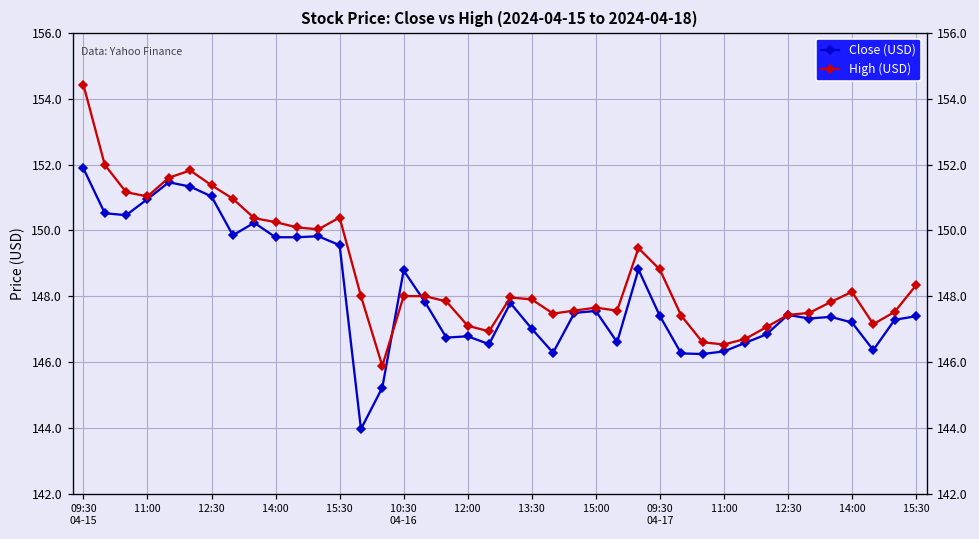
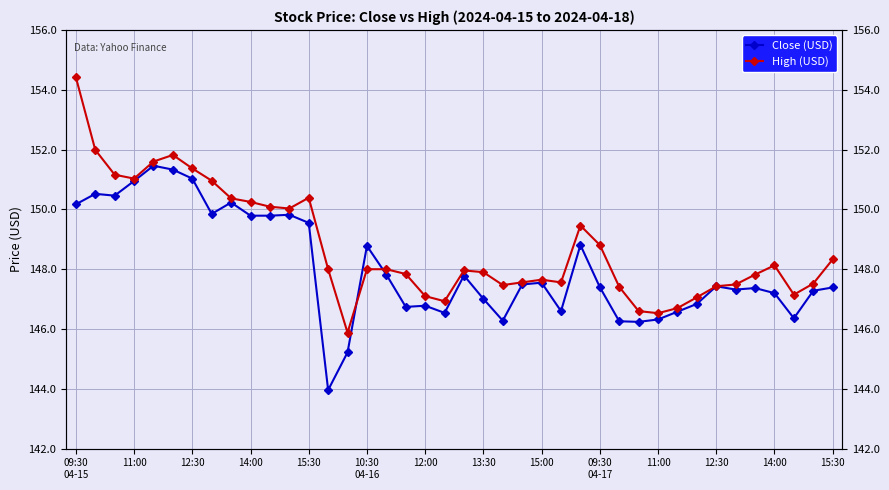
Close (USD), 09:30 04-15: 151.9 -> 150.2
